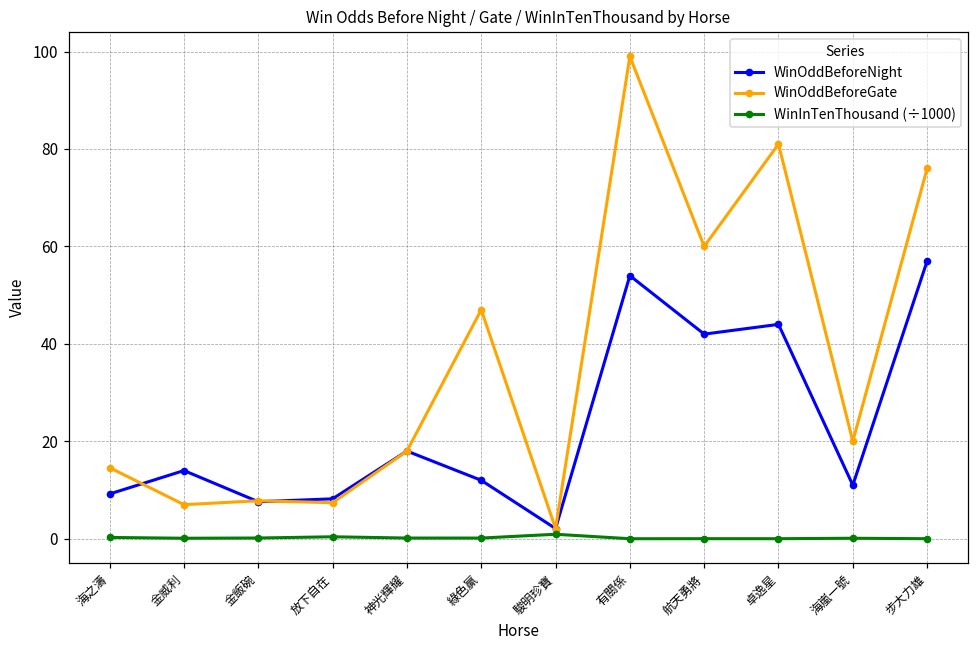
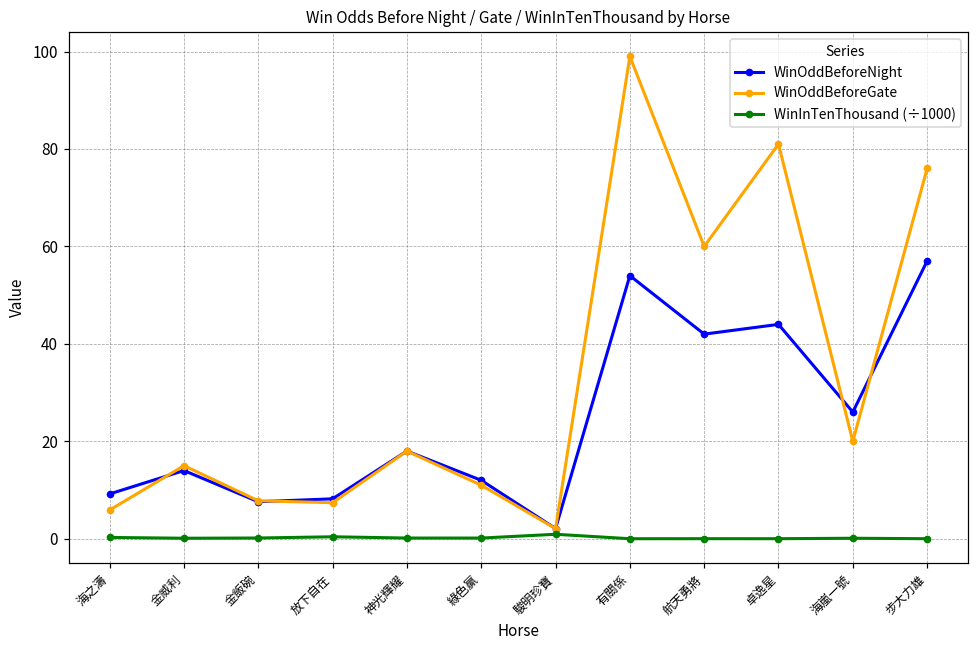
WinOddBeforeGate, 海之濤: 15 -> 6
WinOddBeforeGate, 金威利: 7 -> 15
WinOddBeforeGate, 綠色贏: 47 -> 11
WinOddBeforeNight, 海嵐一號: 11 -> 26
